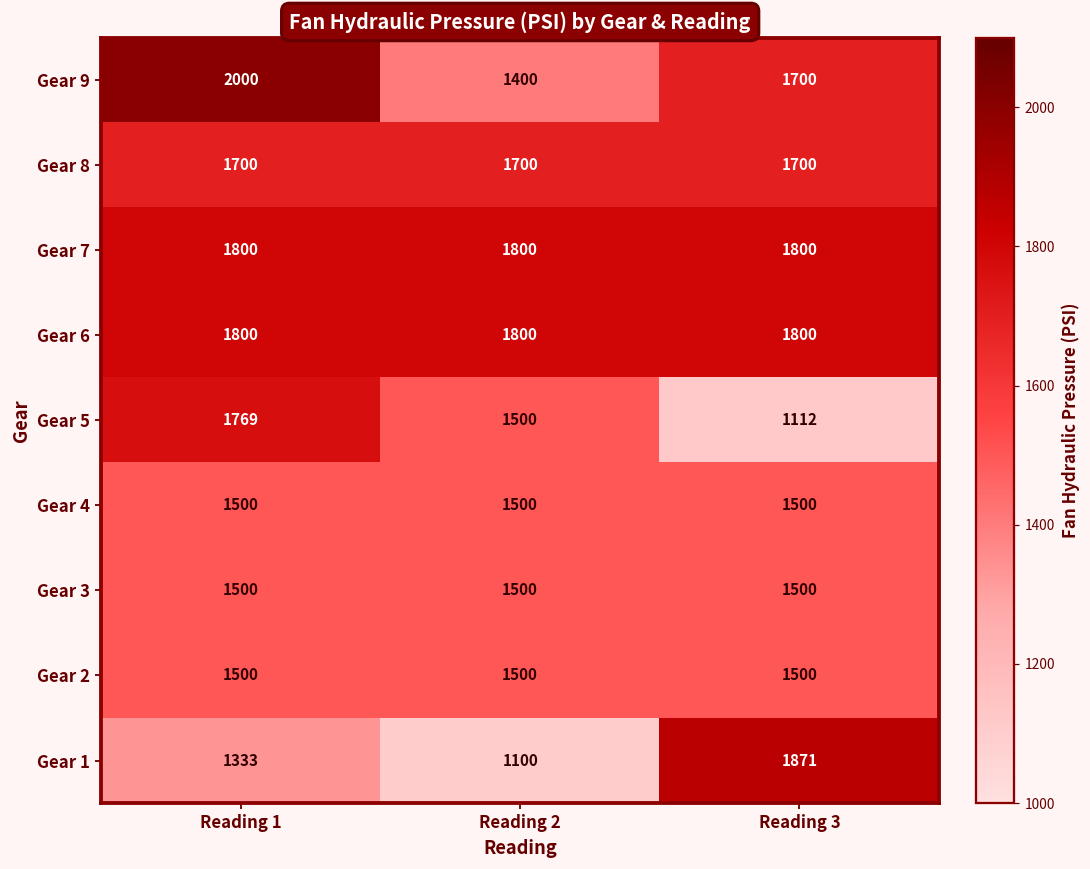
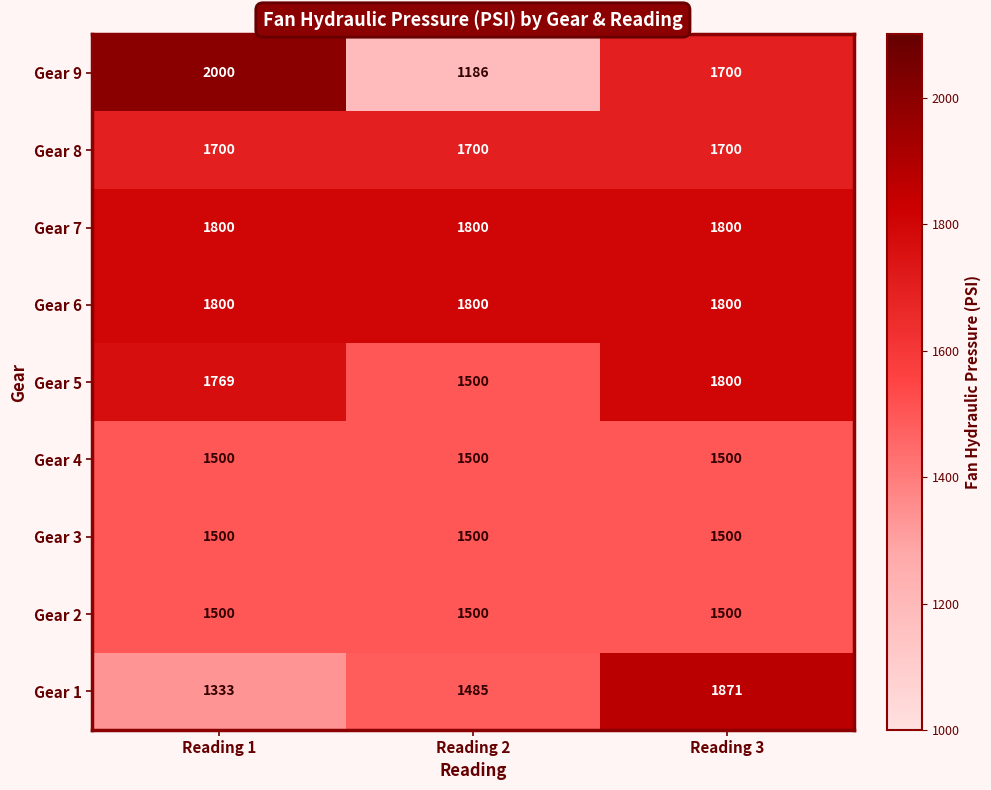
Gear 9, Reading 2: 1400 -> 1186
Gear 5, Reading 3: 1112 -> 1800
Gear 1, Reading 2: 1100 -> 1485
